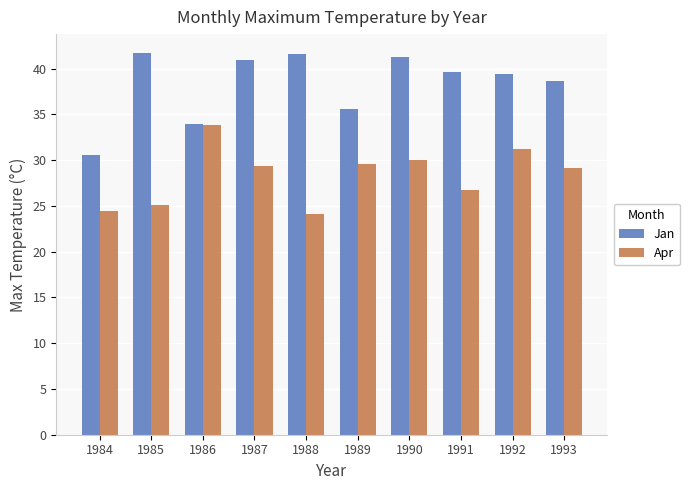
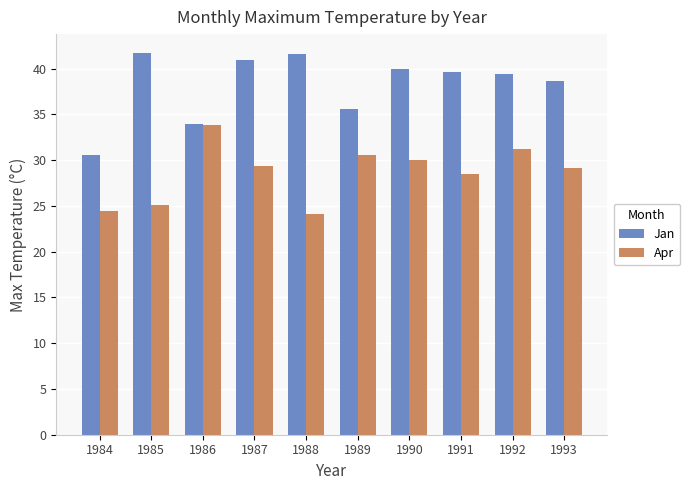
Apr, 1989: 30 -> 31
Jan, 1990: 41 -> 40
Apr, 1991: 27 -> 29
